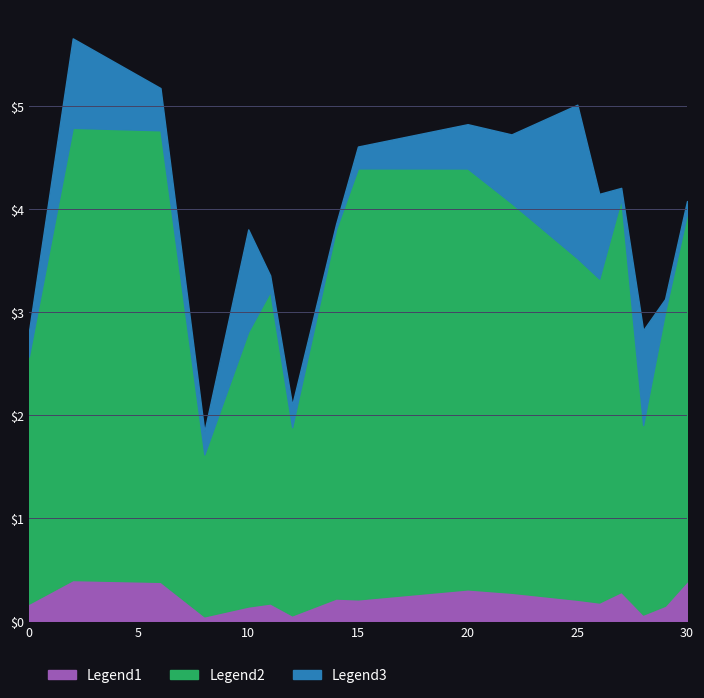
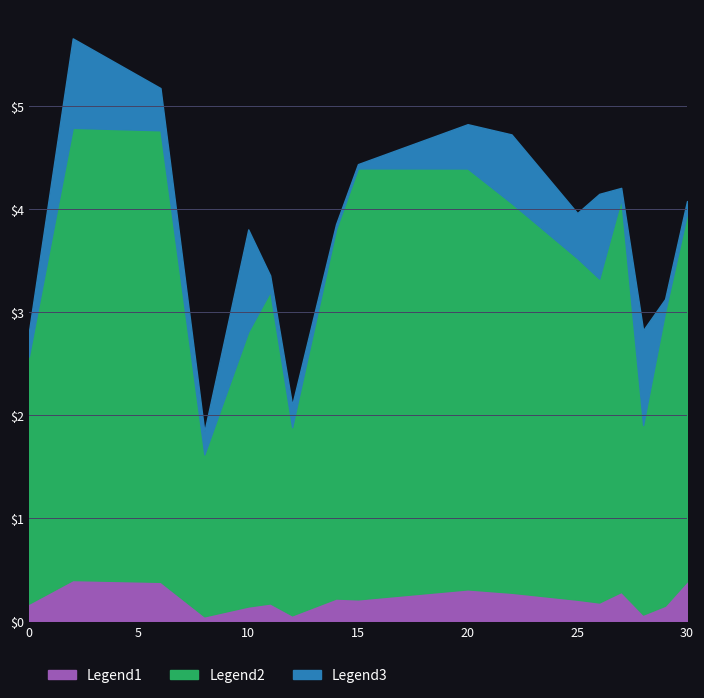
Legend3, 15: $0.21 -> $0.04
Legend3, 25: $1.49 -> $0.44
